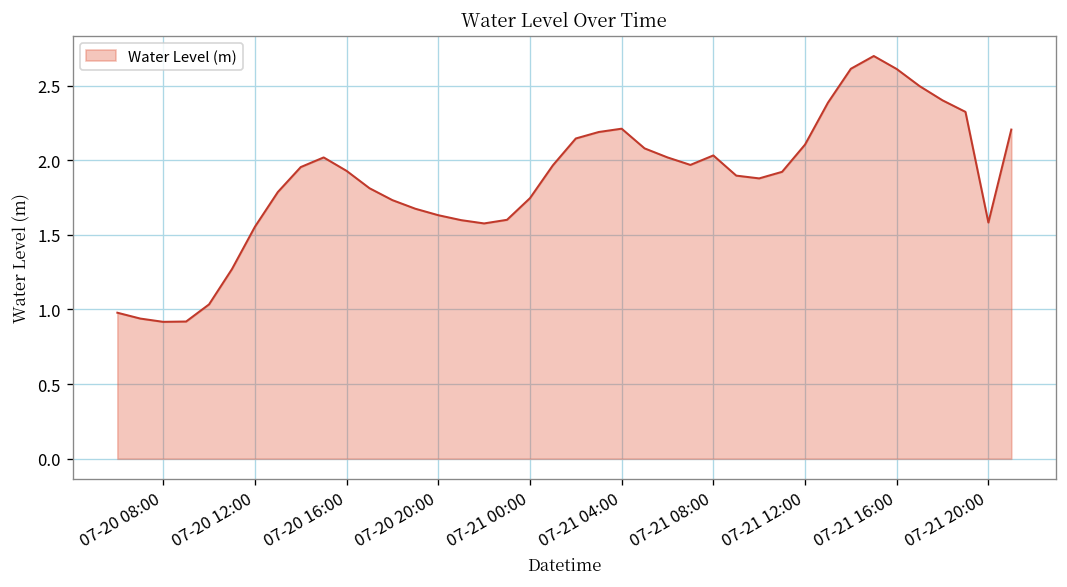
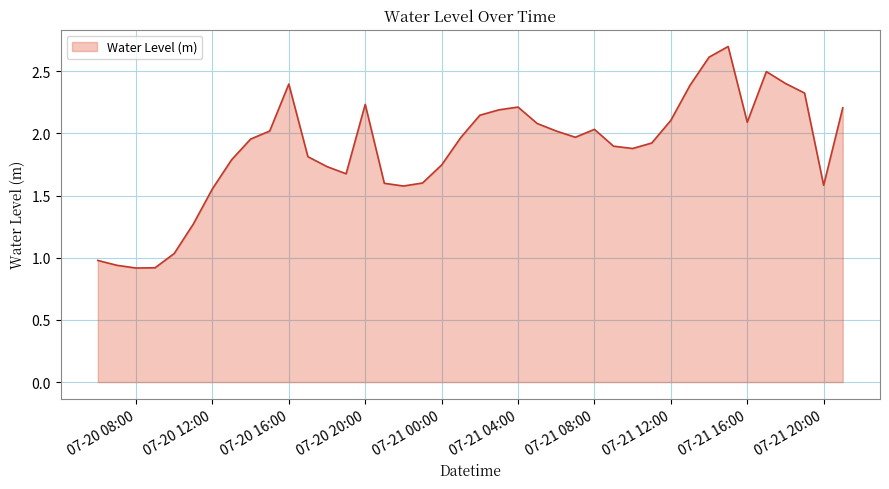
07-20 16:00: 1.93 -> 2.40
07-20 20:00: 1.63 -> 2.23
07-21 16:00: 2.61 -> 2.09
